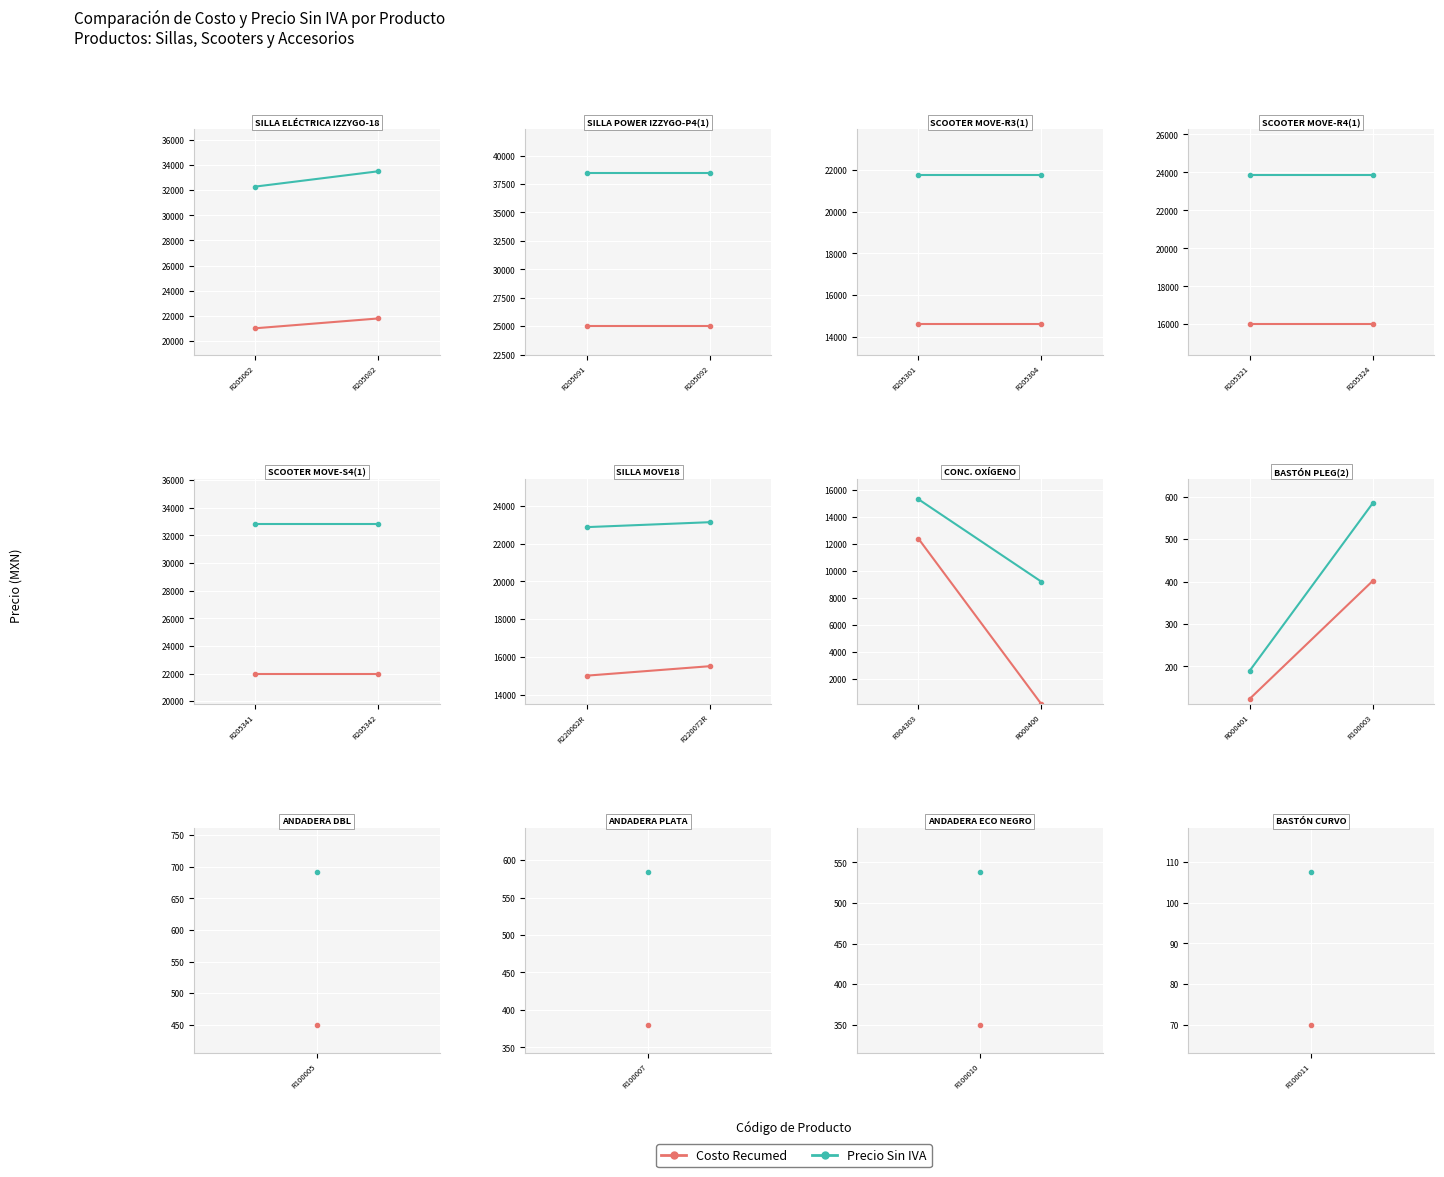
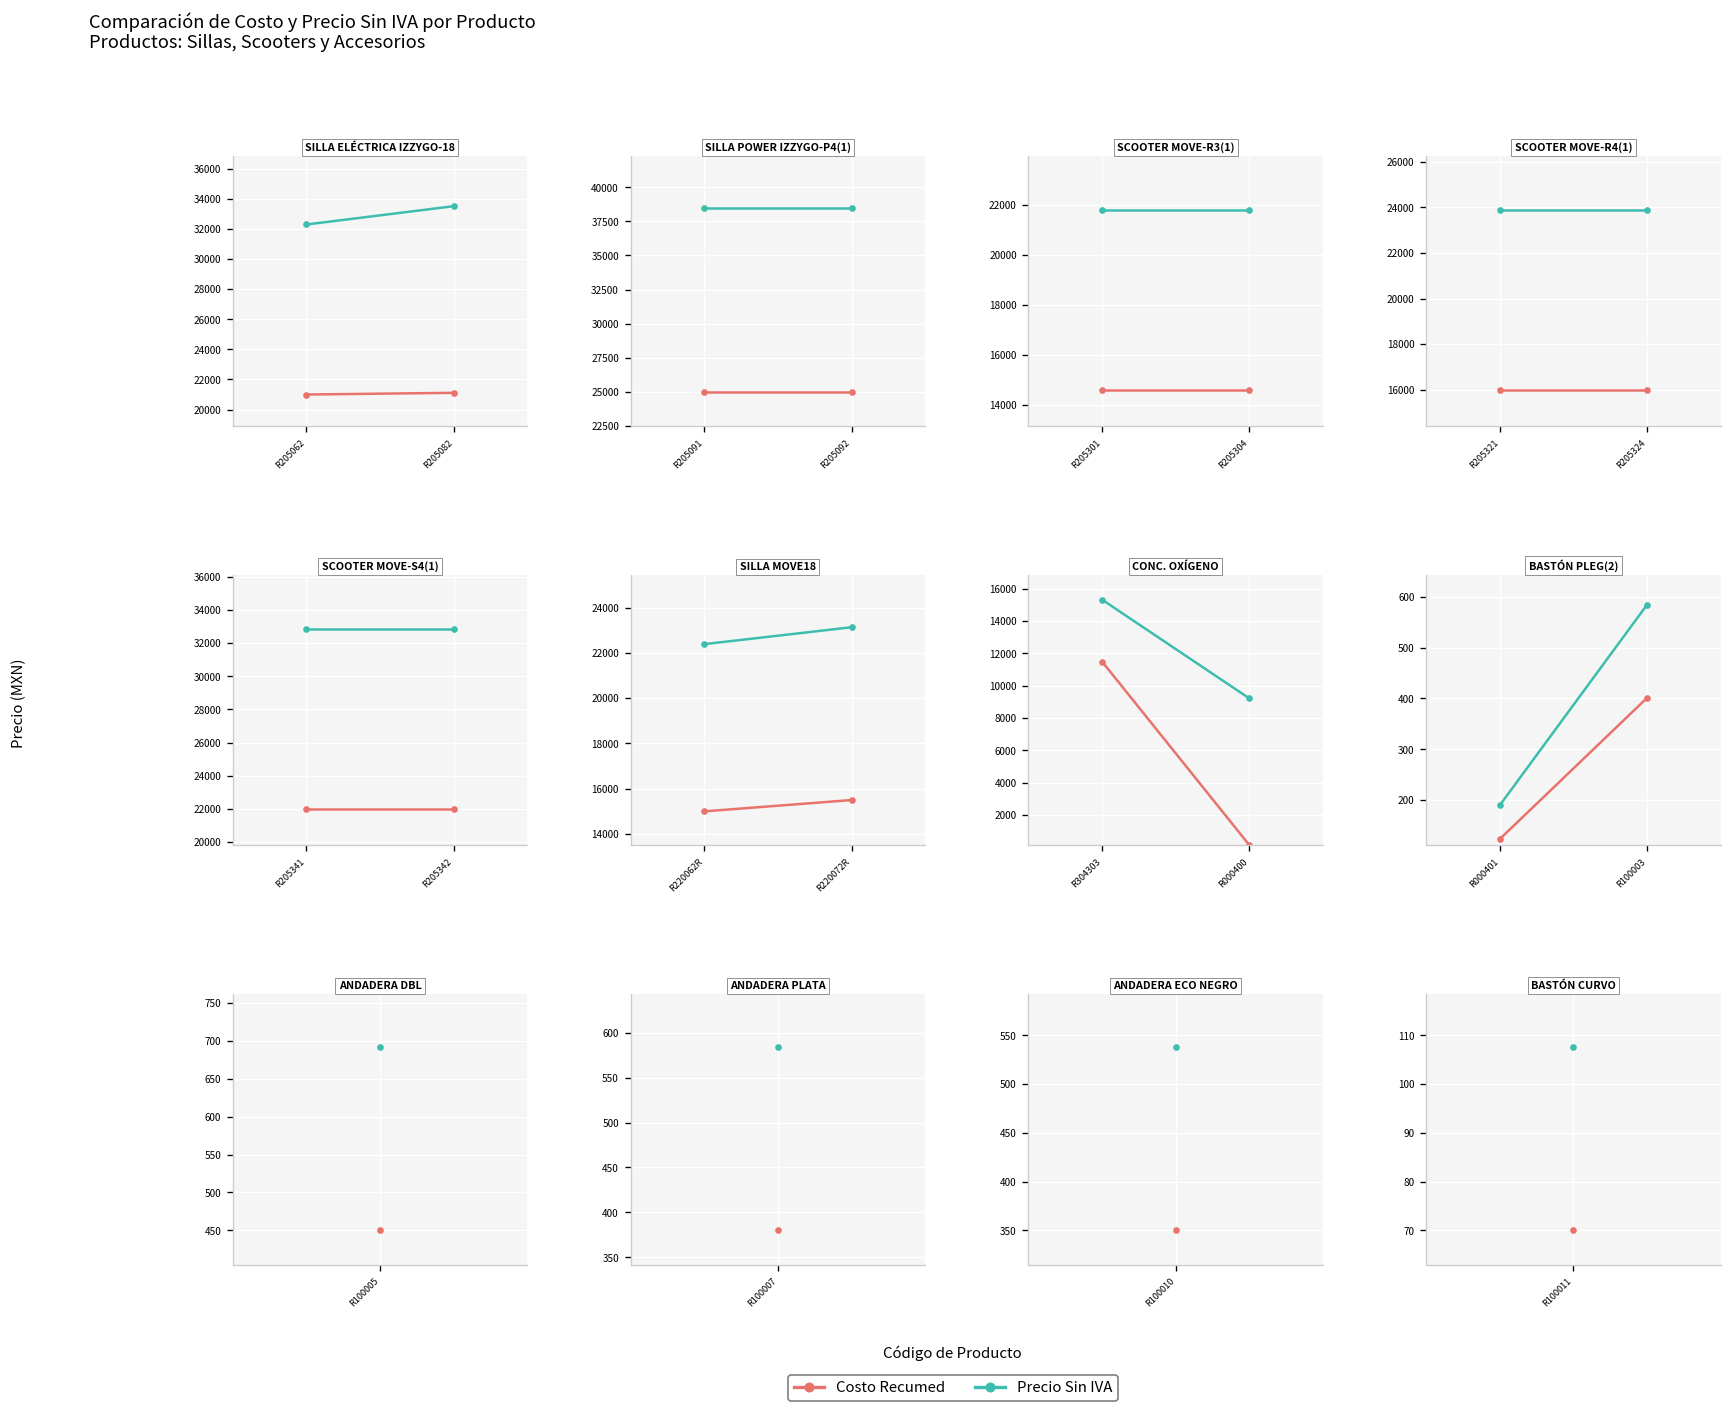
SILLA ELÉCTRICA IZZYGO-18, Costo Recumed, R205082: 21800 -> 21100
SILLA MOVE18, Precio Sin IVA, R220062R: 22900 -> 22400
CONC. OXÍGENO, Costo Recumed, R304303: 12400 -> 11500
